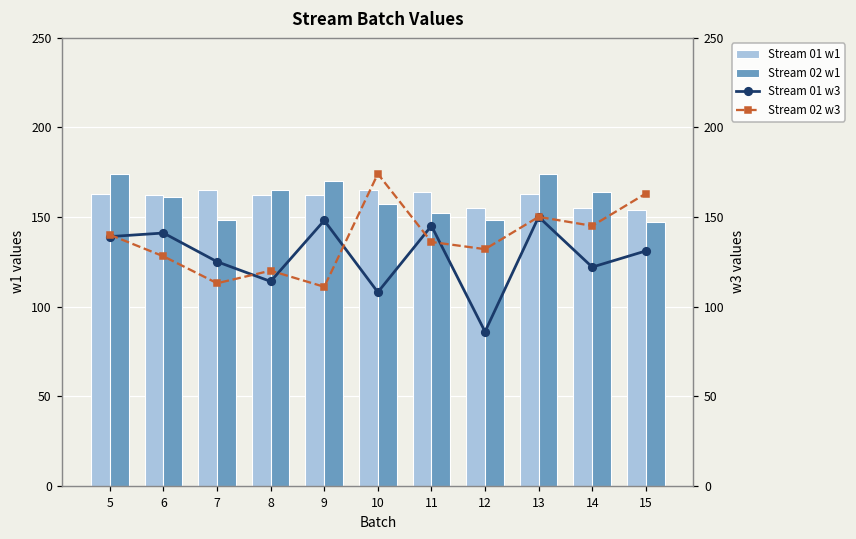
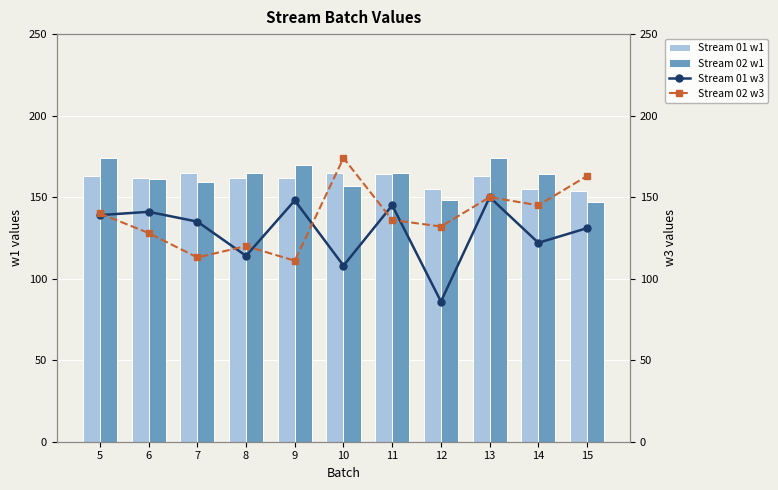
Stream 02 w1, 7: 148 -> 159
Stream 02 w1, 11: 152 -> 165
Stream 01 w3, 7: 125 -> 135
